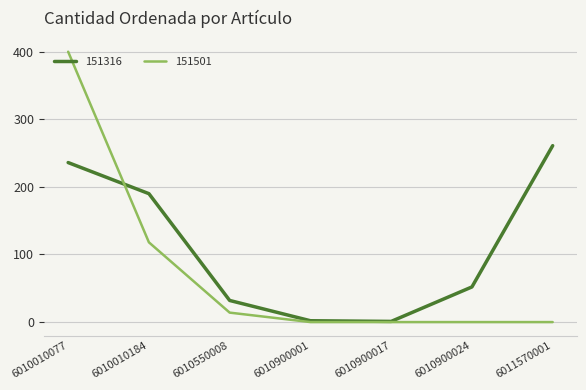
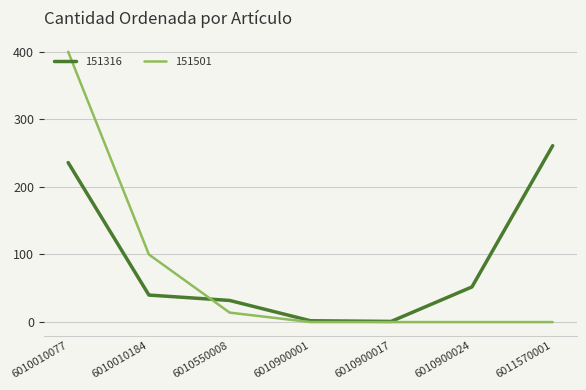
151316, 6010010184: 190 -> 40
151501, 6010010184: 120 -> 100
